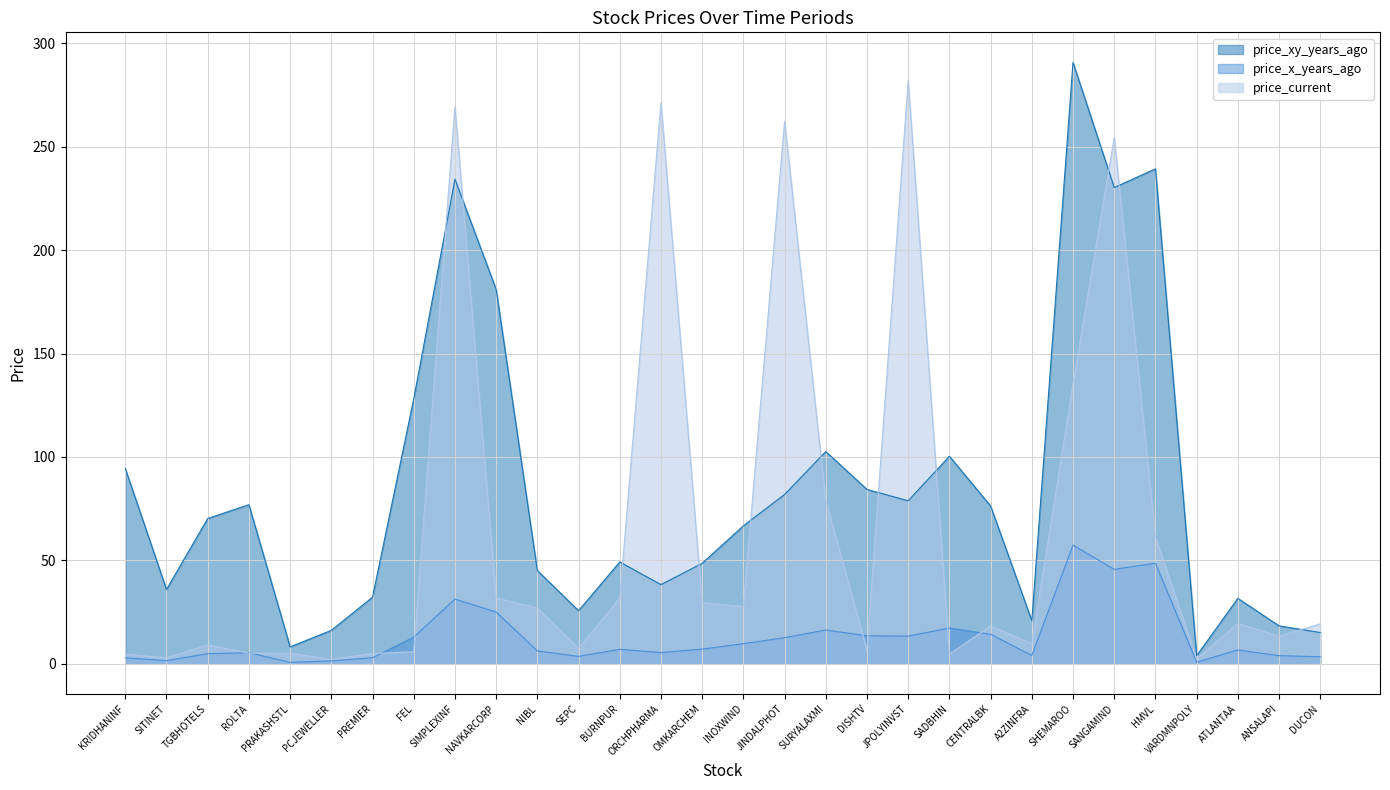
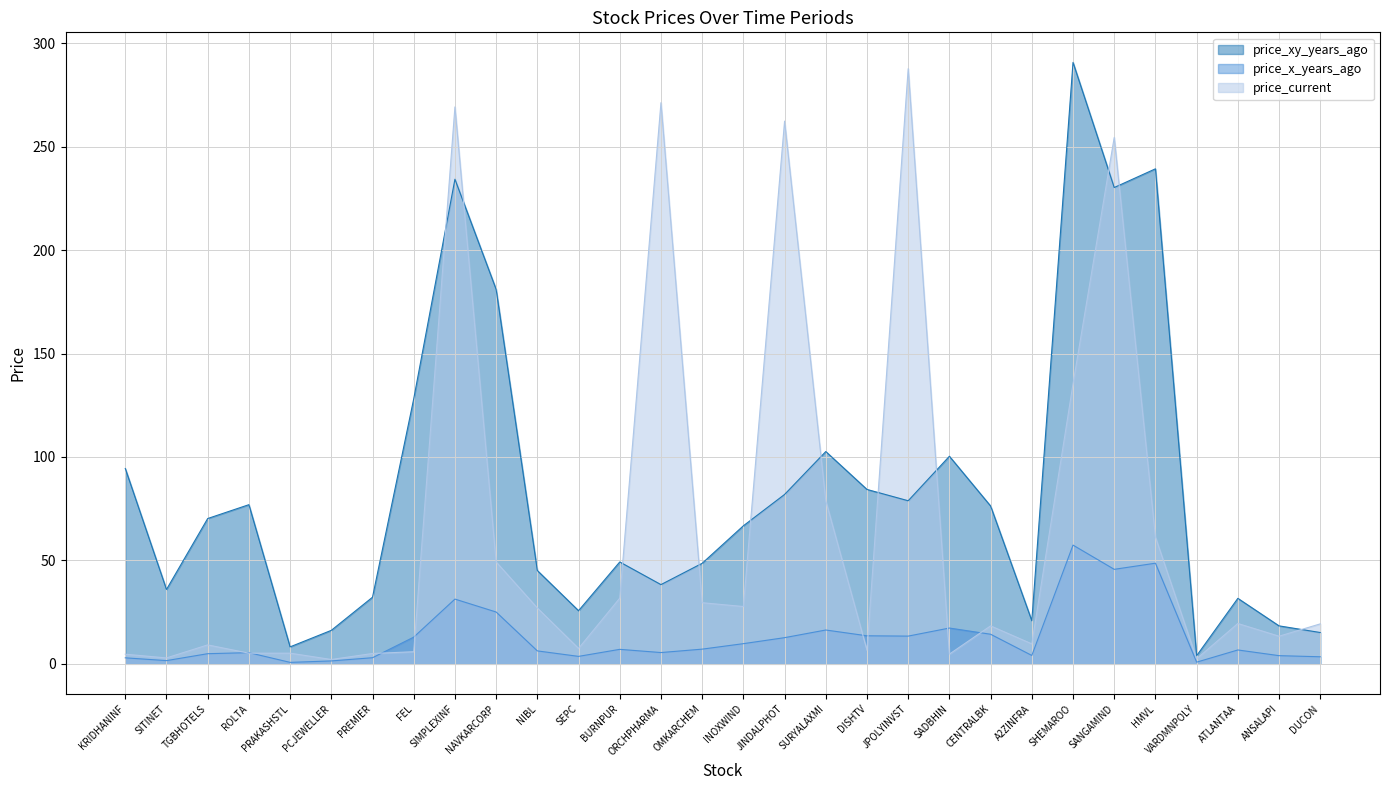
price_current, NAVKARCORP: 32 -> 49
price_current, JPOLYINVST: 282 -> 288
